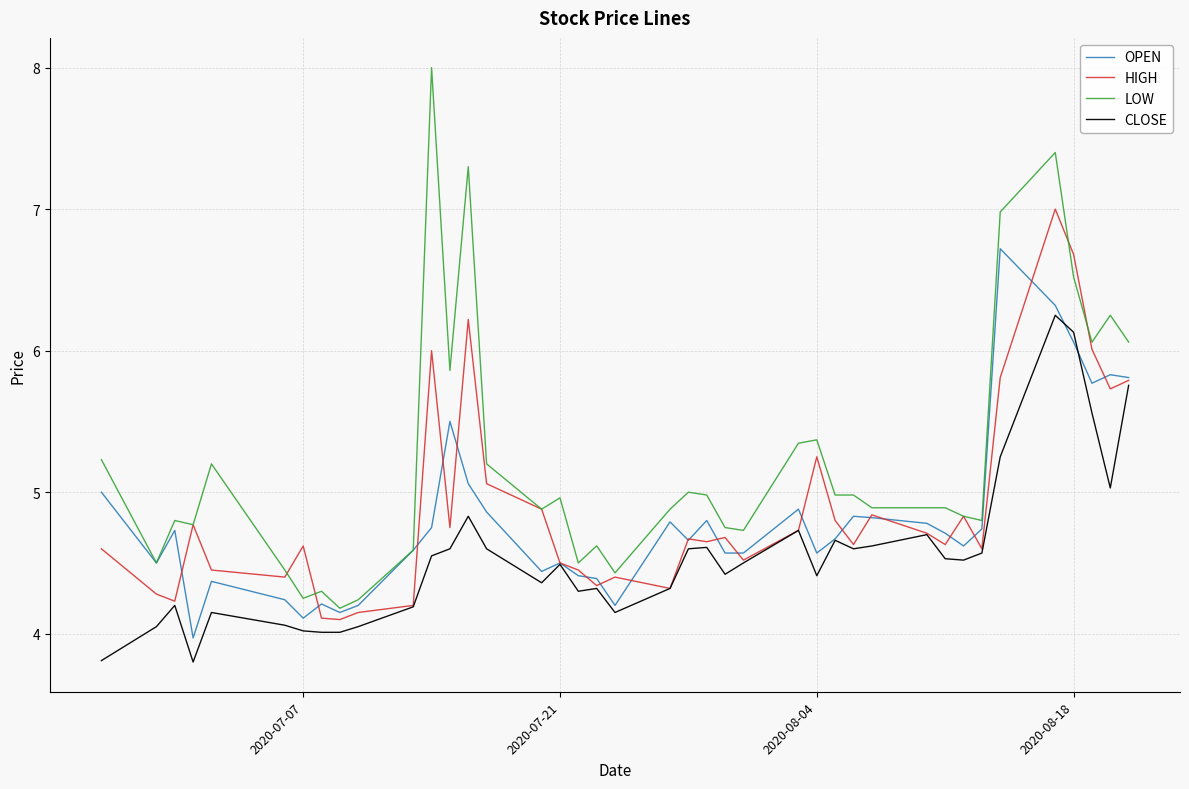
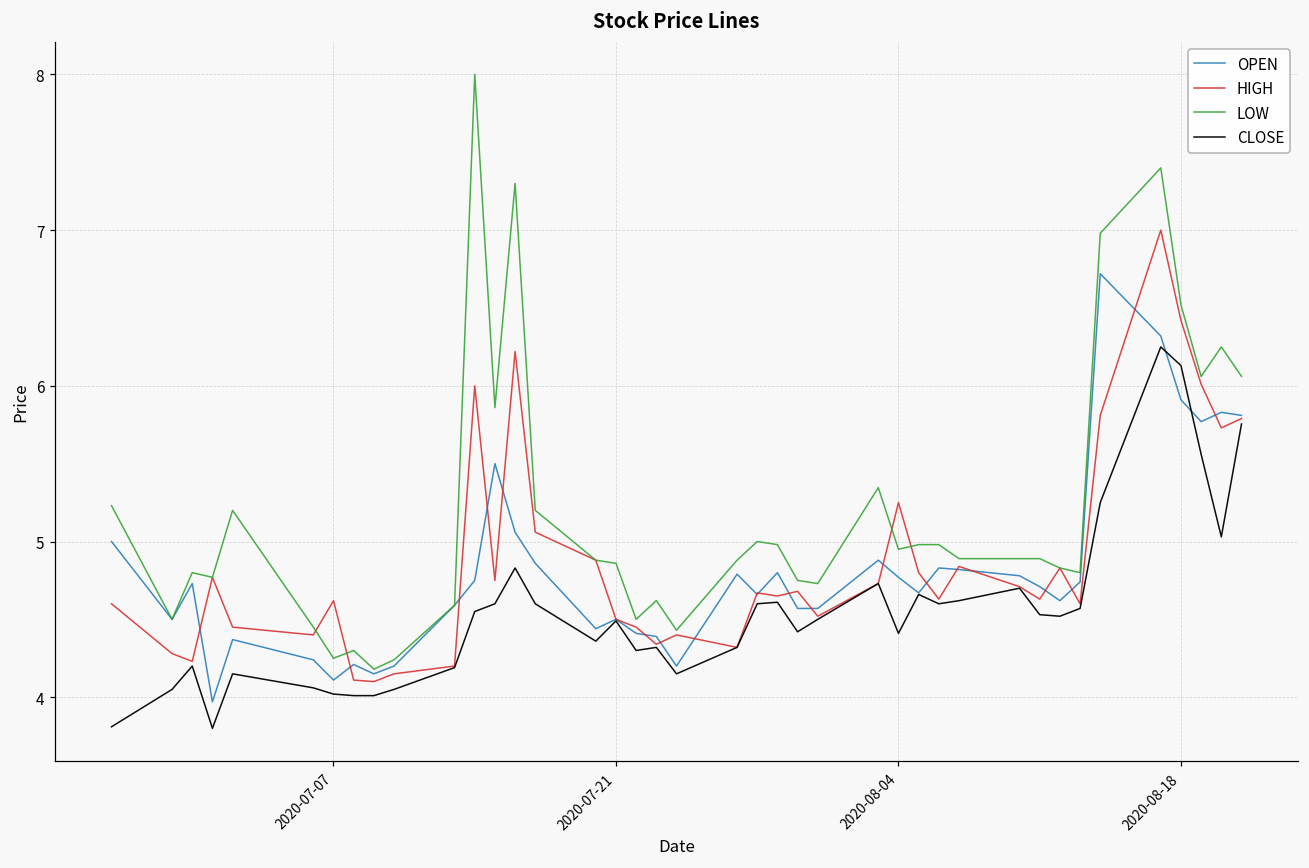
LOW, 2020-07-21: 4.96 -> 4.86
OPEN, 2020-08-04: 4.57 -> 4.77
LOW, 2020-08-04: 5.37 -> 4.95
OPEN, 2020-08-18: 6.06 -> 5.91
HIGH, 2020-08-18: 6.68 -> 6.42
